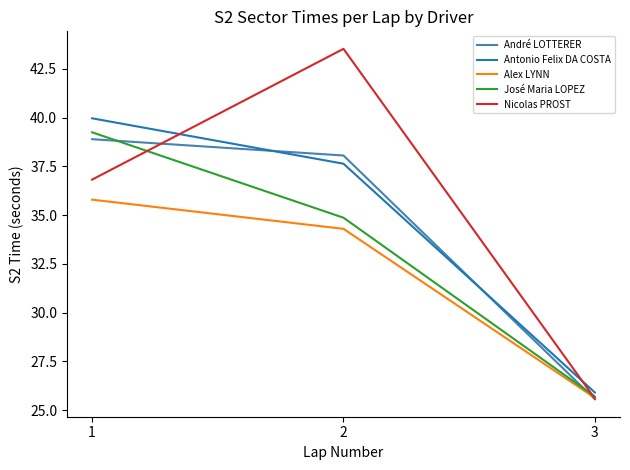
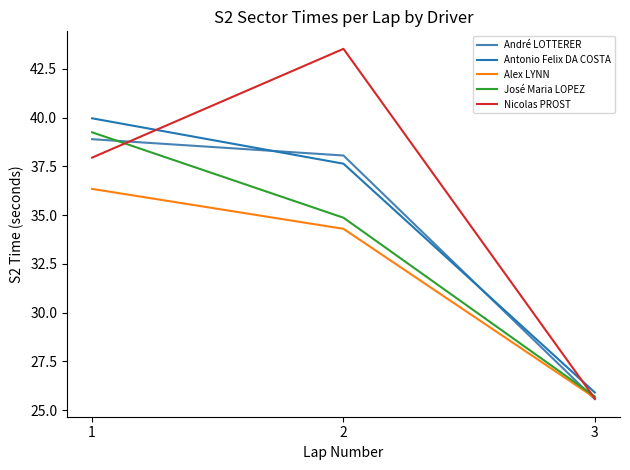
Alex LYNN, 1: 35.8 -> 36.3
Nicolas PROST, 1: 36.8 -> 38.0
